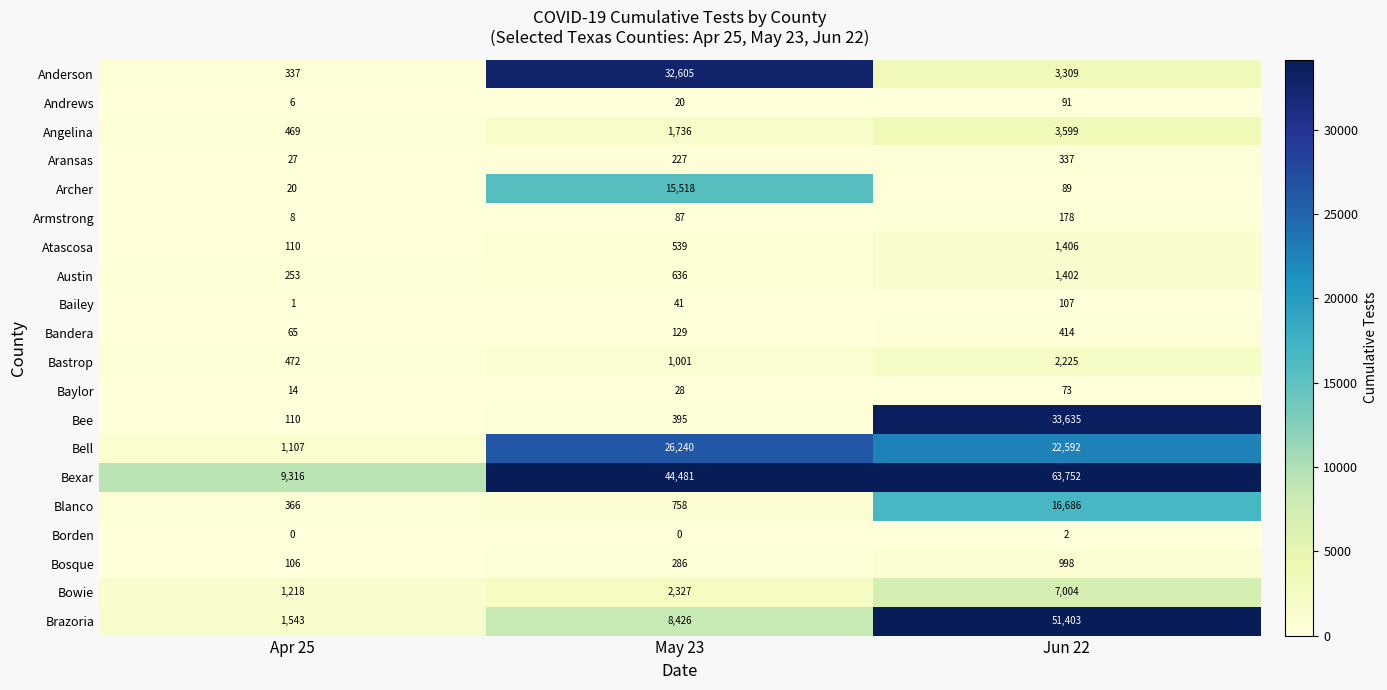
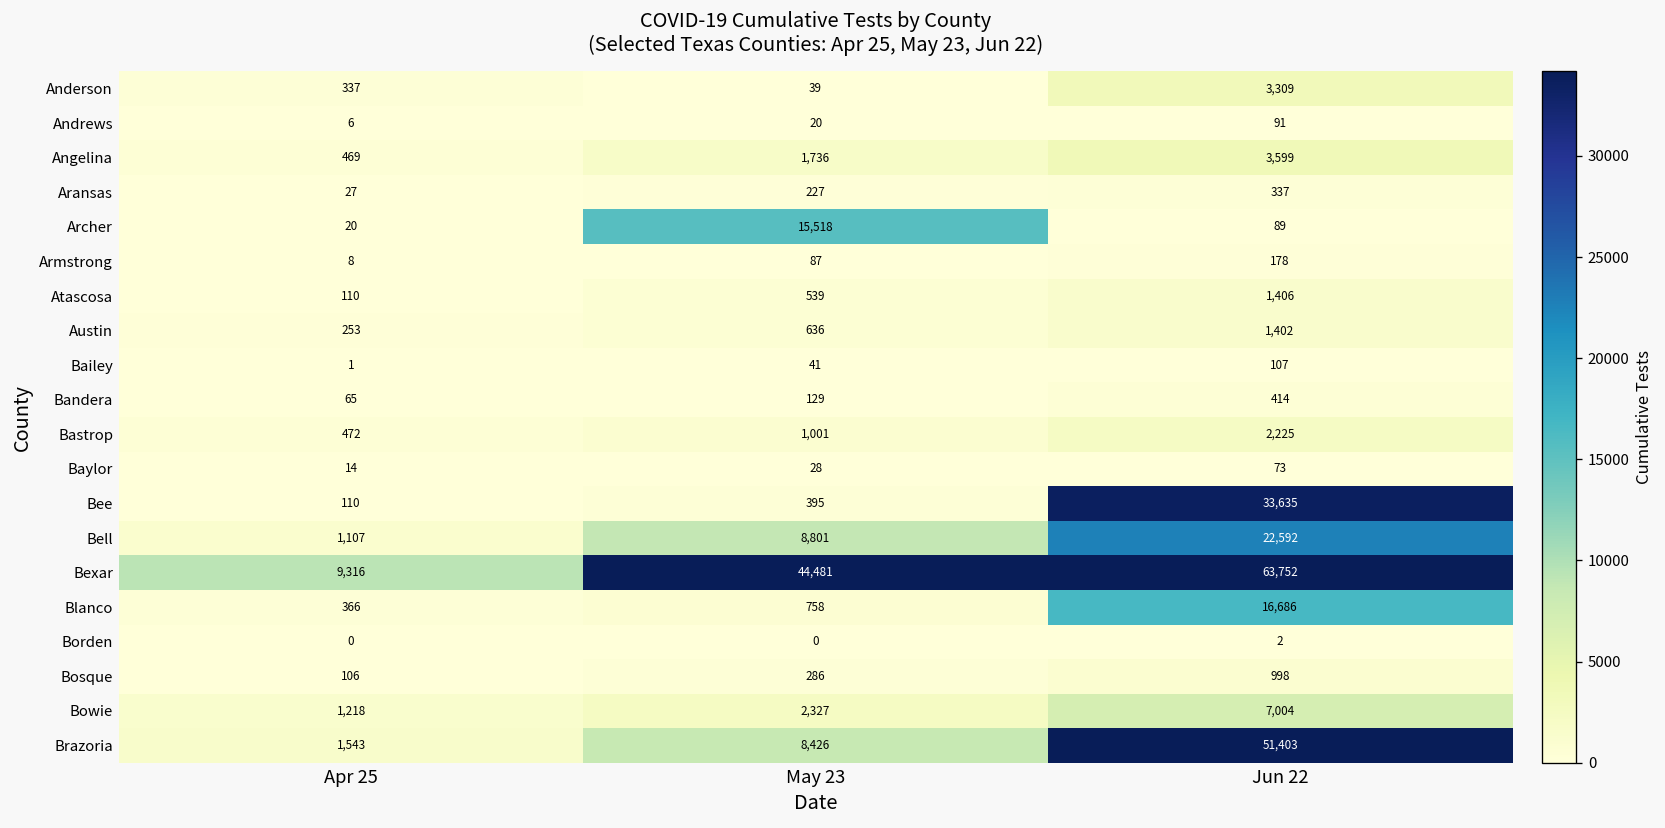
Anderson, May 23: 32,605 -> 39
Bell, May 23: 26,240 -> 8,801
